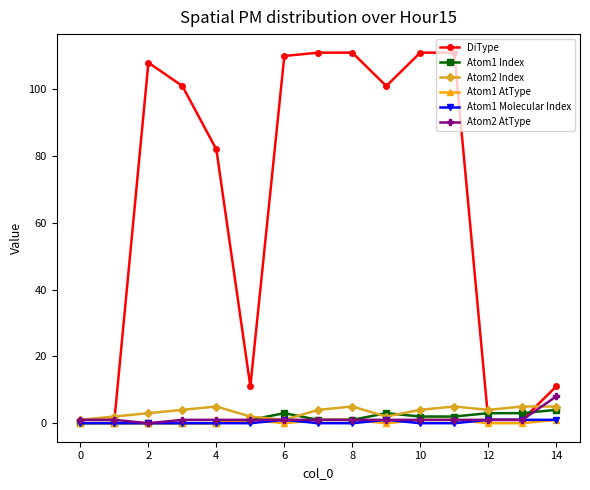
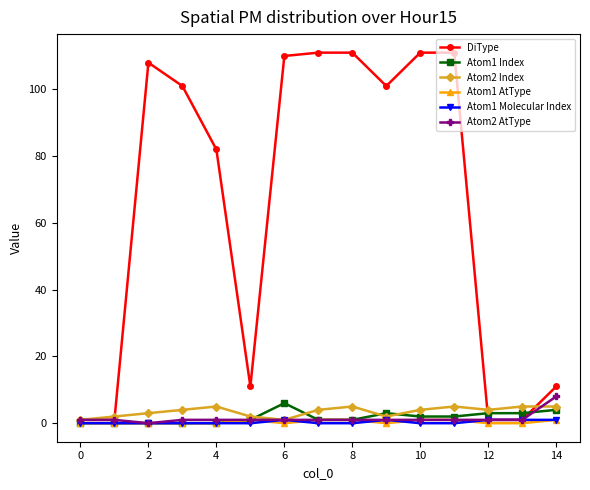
Atom1 Index, 6: 3 -> 6
